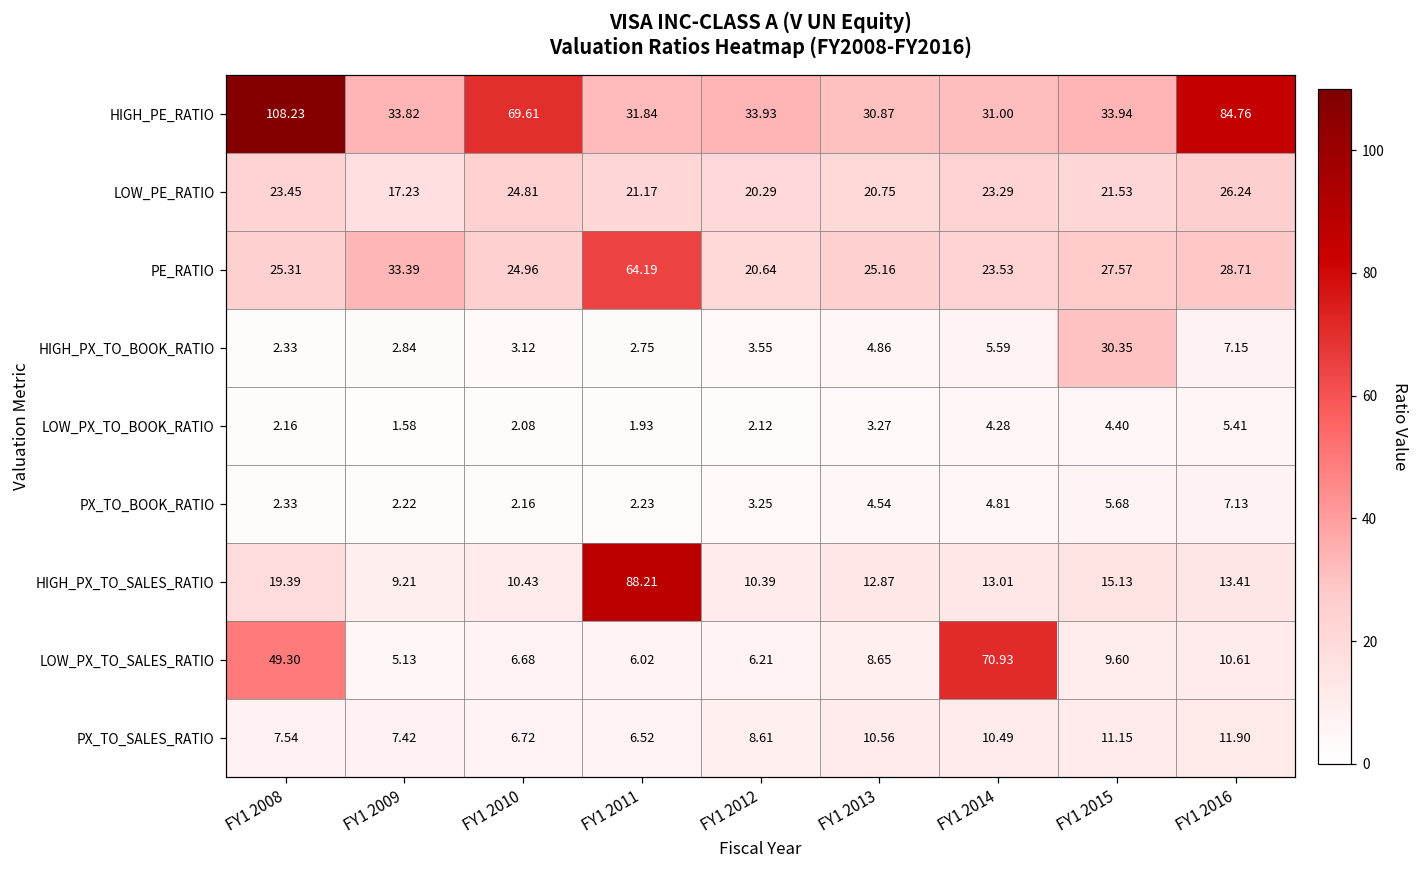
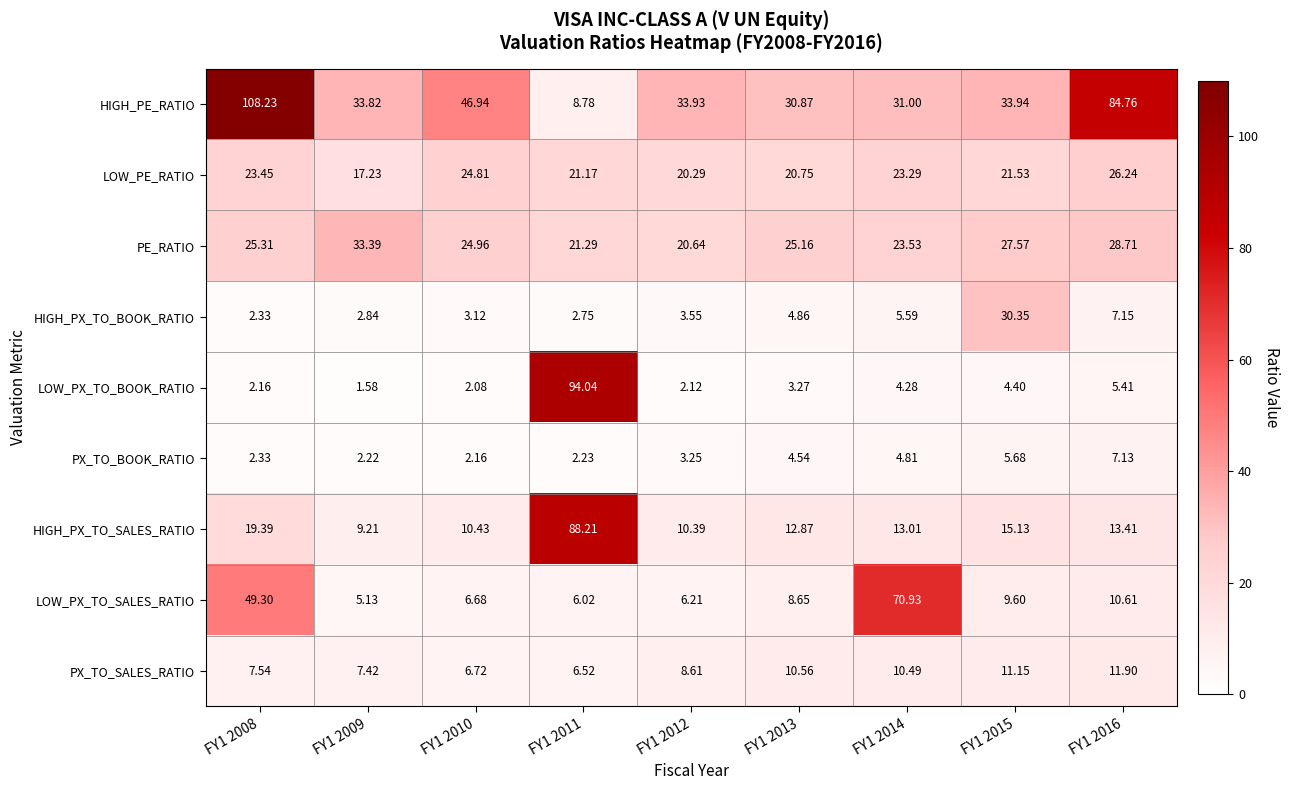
HIGH_PE_RATIO, FY1 2010: 69.61 -> 46.94
HIGH_PE_RATIO, FY1 2011: 31.84 -> 8.78
PE_RATIO, FY1 2011: 64.19 -> 21.29
LOW_PX_TO_BOOK_RATIO, FY1 2011: 1.93 -> 94.04
